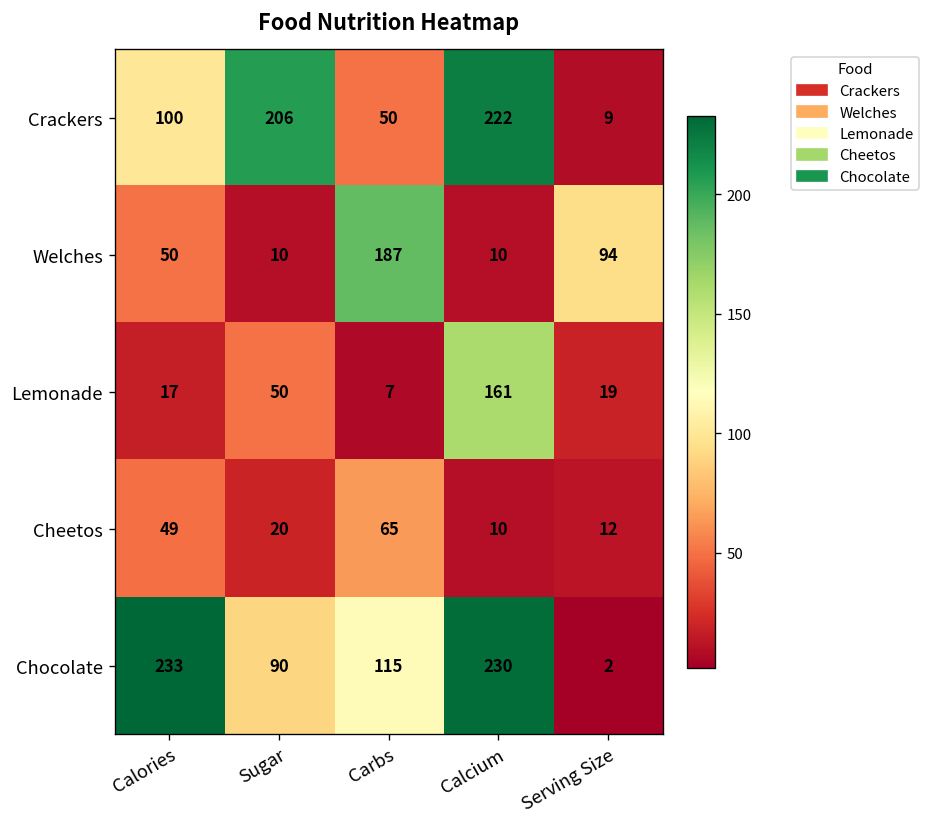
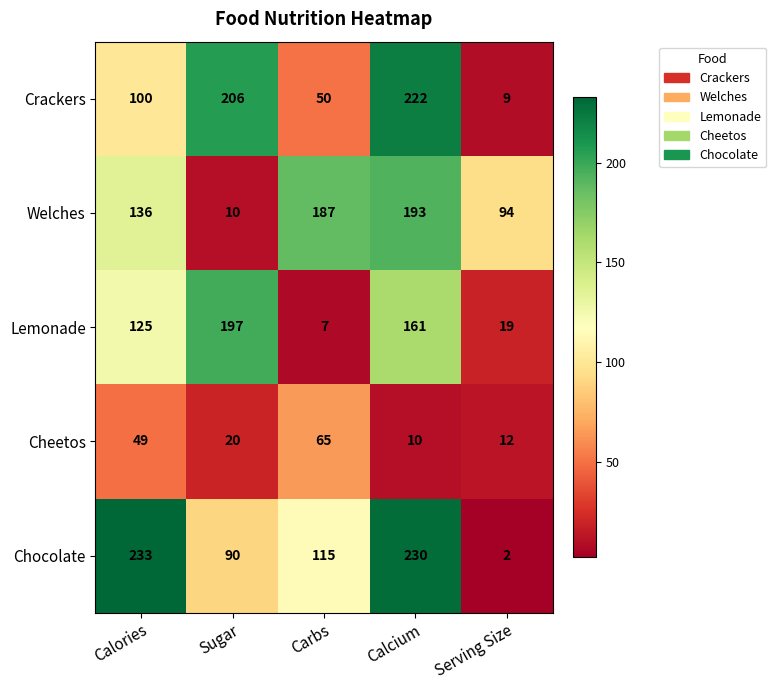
Welches, Calories: 50 -> 136
Welches, Calcium: 10 -> 193
Lemonade, Calories: 17 -> 125
Lemonade, Sugar: 50 -> 197
